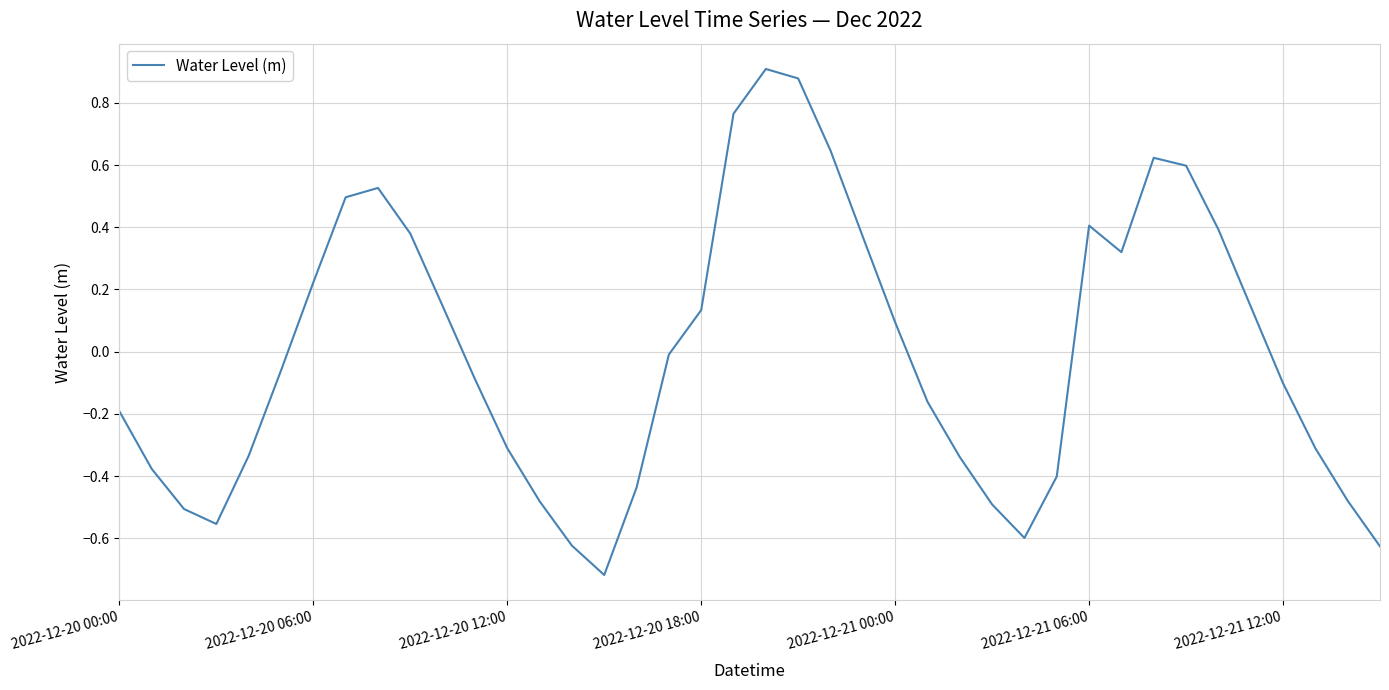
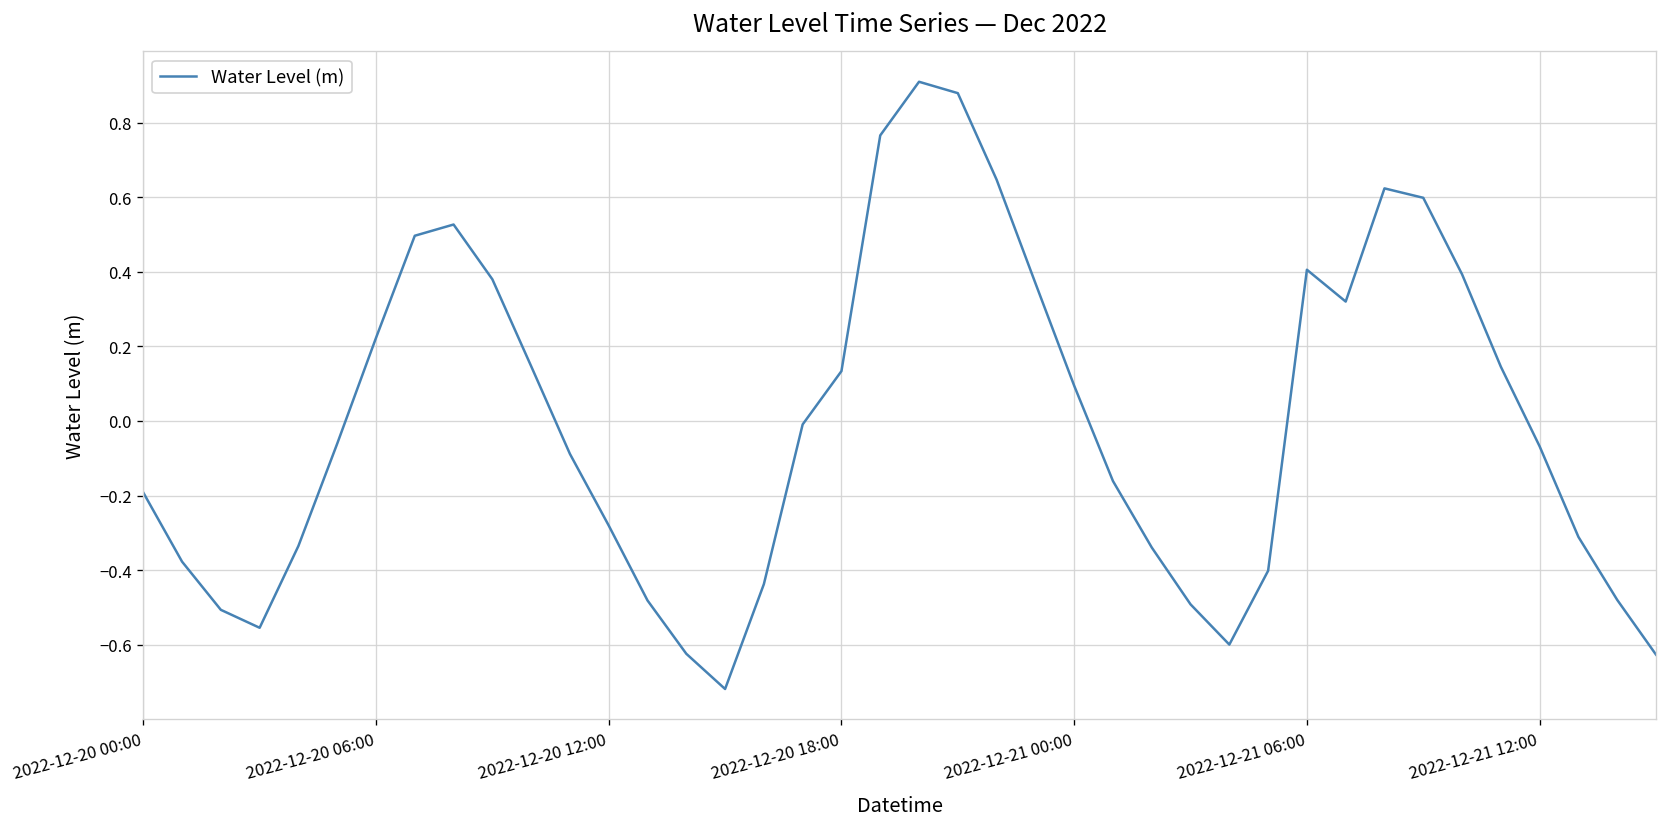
2022-12-20 12:00: -0.31 -> -0.28
2022-12-21 12:00: -0.10 -> -0.07
